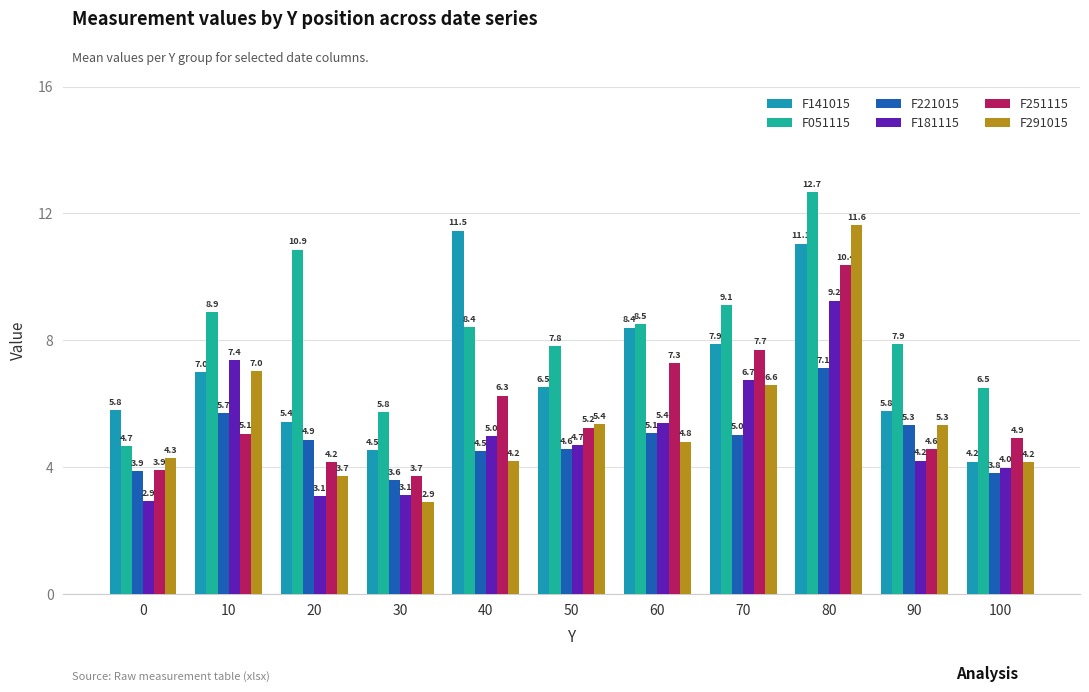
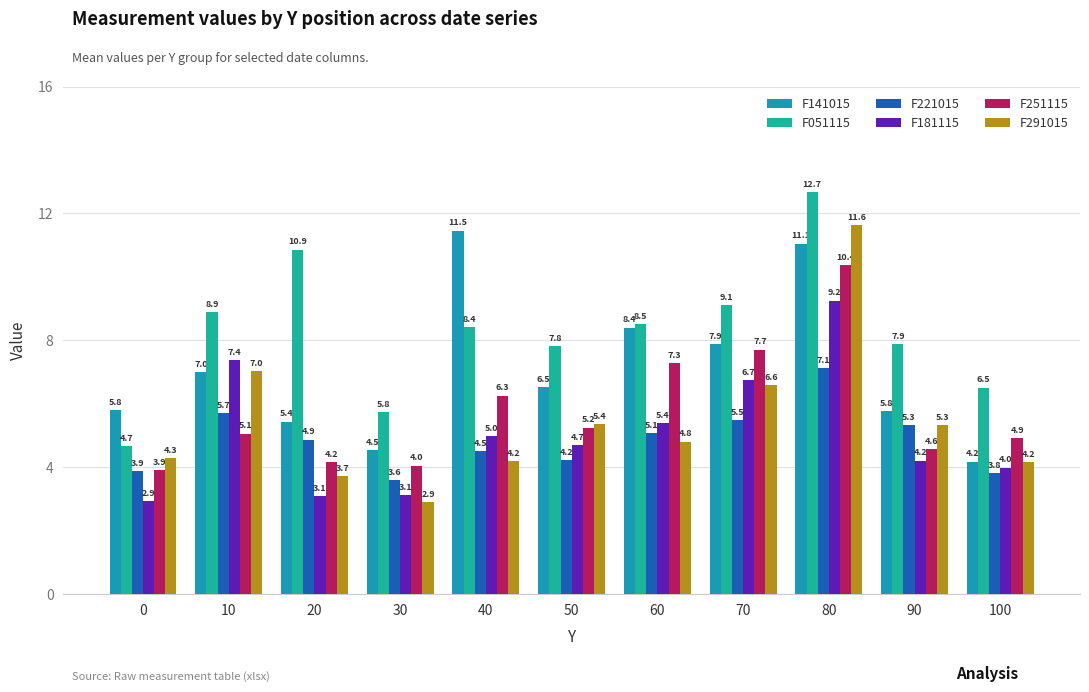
F251115, 30: 3.7 -> 4.0
F221015, 50: 4.6 -> 4.2
F221015, 70: 5.0 -> 5.5
